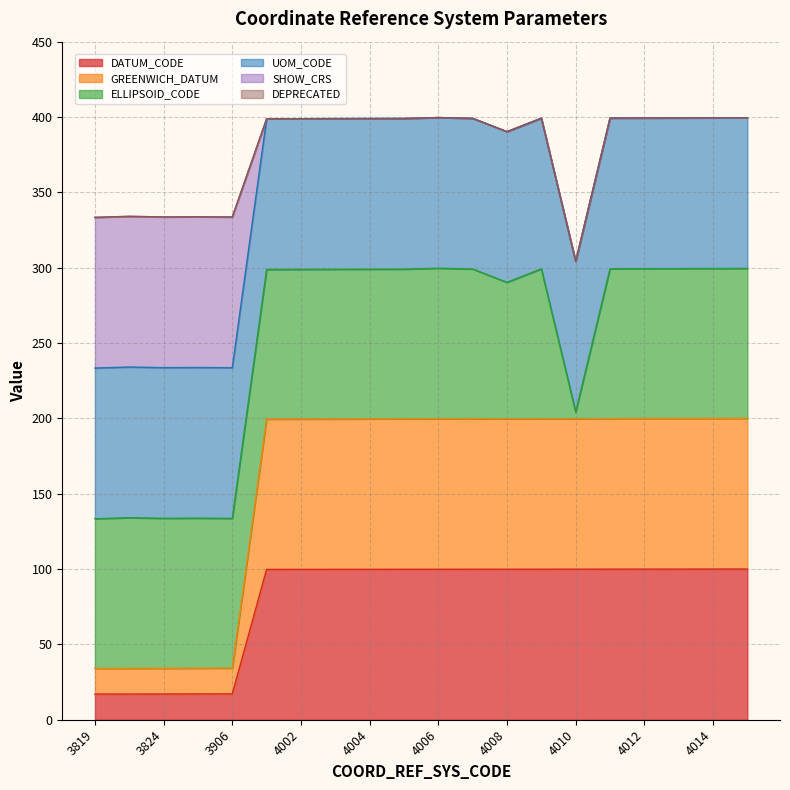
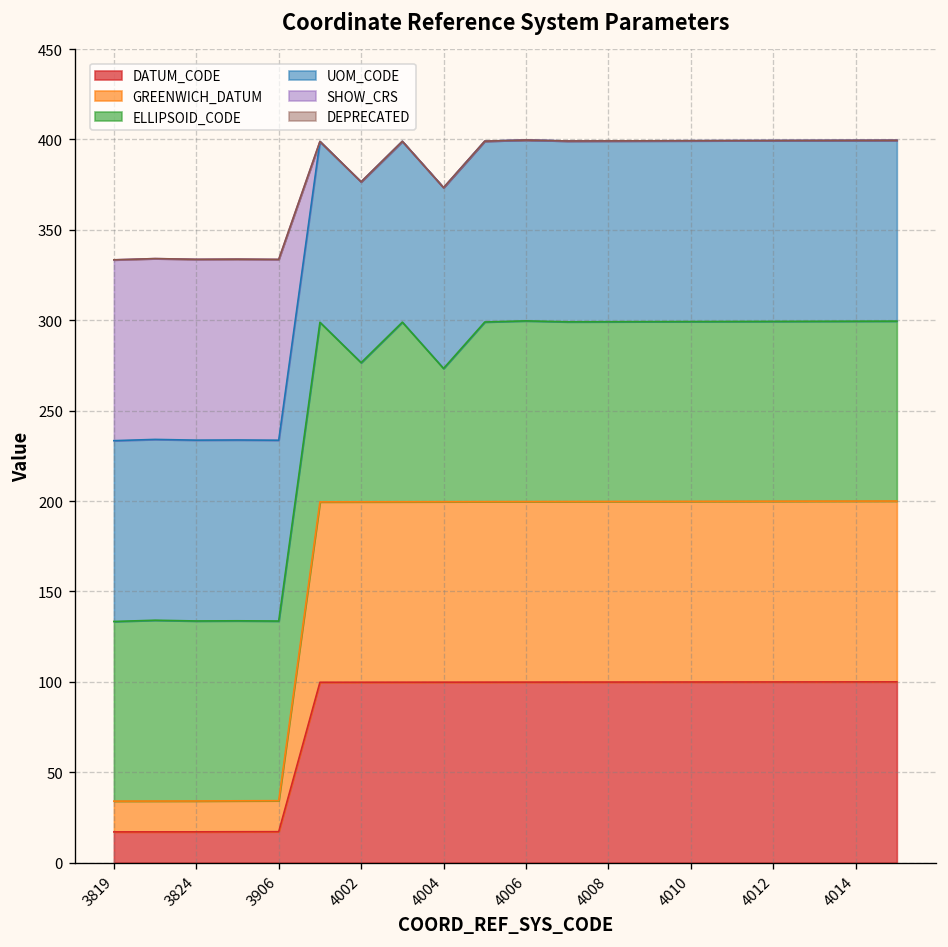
ELLIPSOID_CODE, 4002: 99 -> 77
ELLIPSOID_CODE, 4004: 99 -> 74
ELLIPSOID_CODE, 4008: 91 -> 99
ELLIPSOID_CODE, 4010: 4 -> 99
